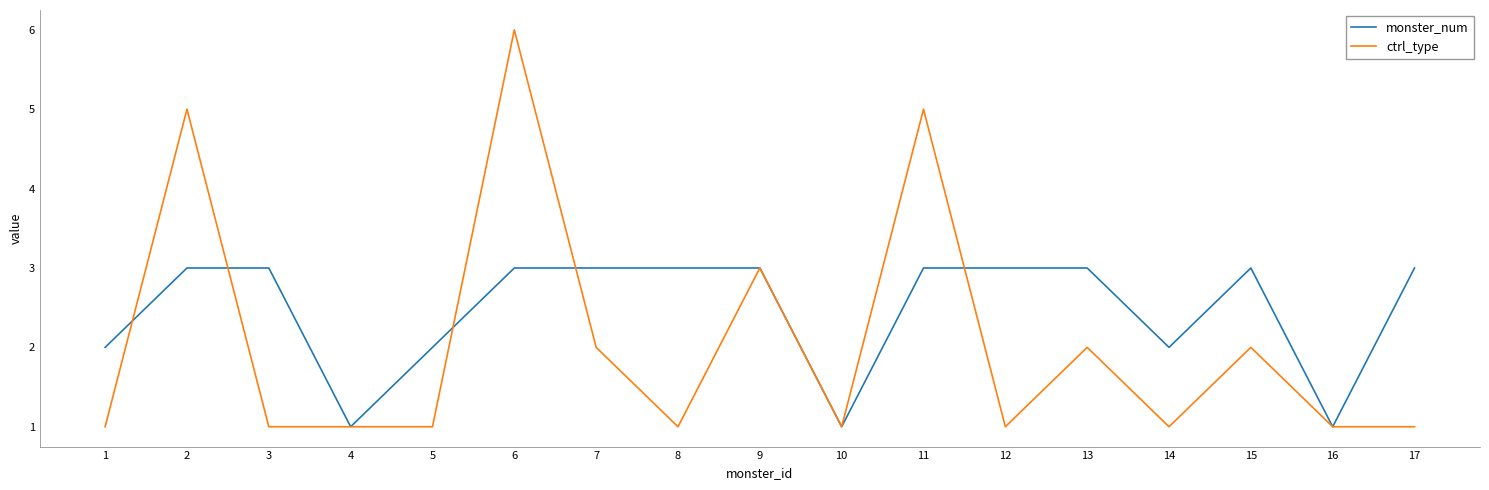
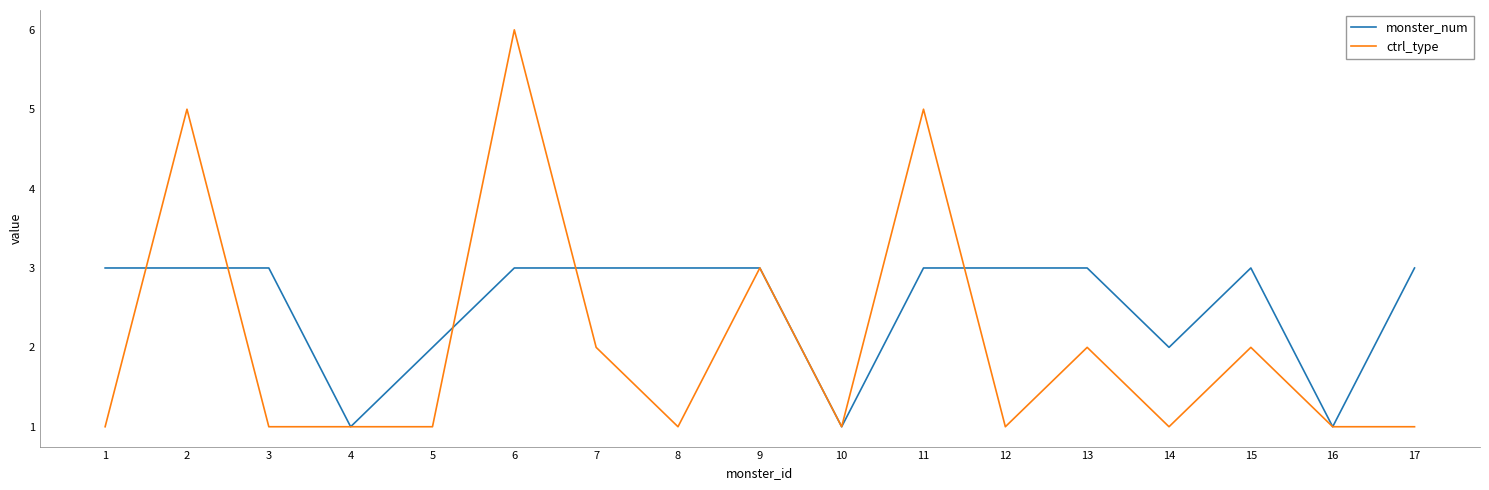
monster_num, 1: 2 -> 3
